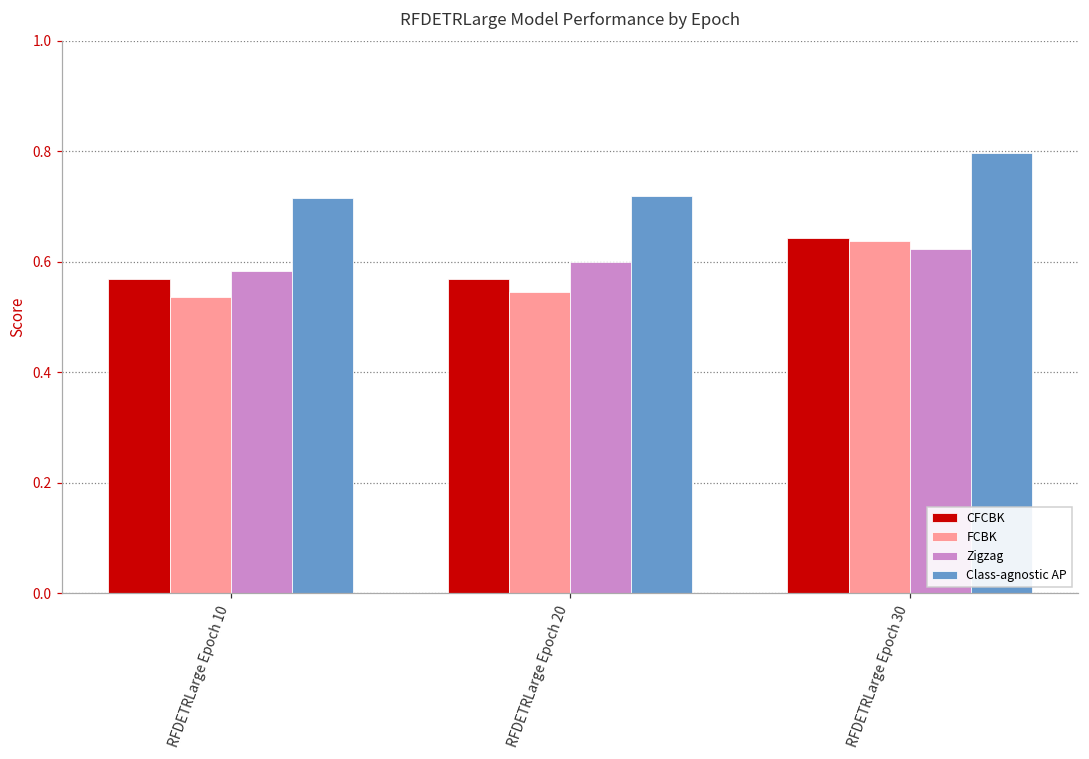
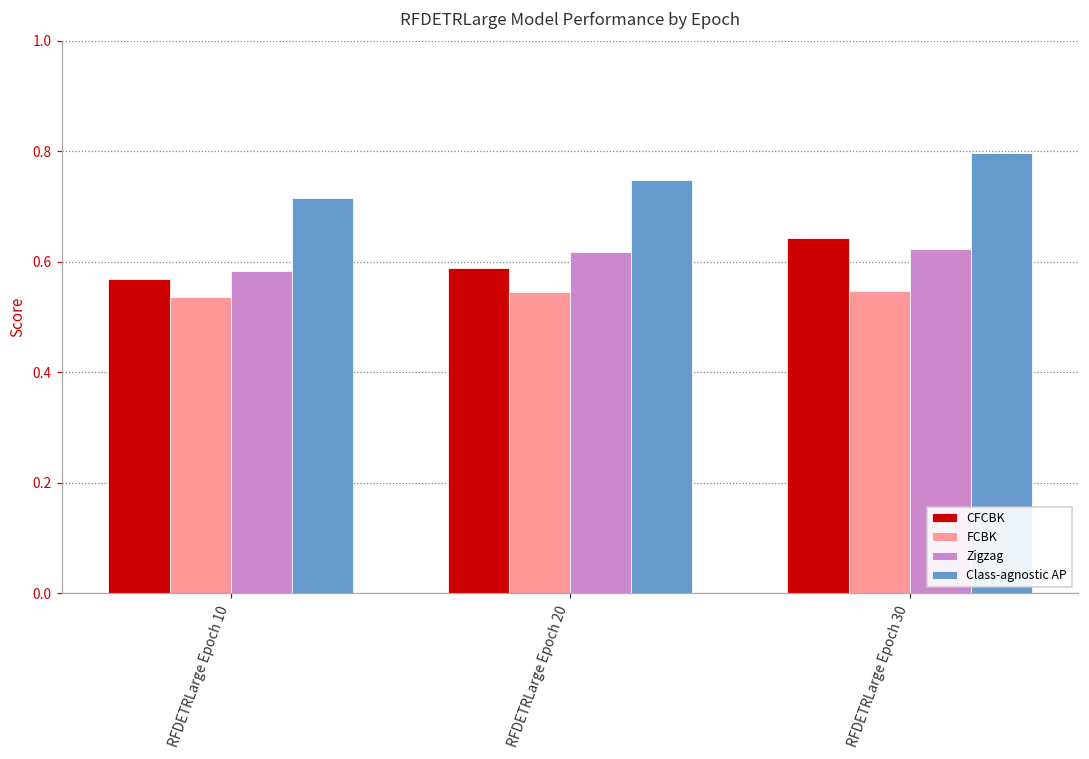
CFCBK, RFDETRLarge Epoch 20: 0.57 -> 0.59
Zigzag, RFDETRLarge Epoch 20: 0.60 -> 0.62
Class-agnostic AP, RFDETRLarge Epoch 20: 0.72 -> 0.75
FCBK, RFDETRLarge Epoch 30: 0.64 -> 0.55
